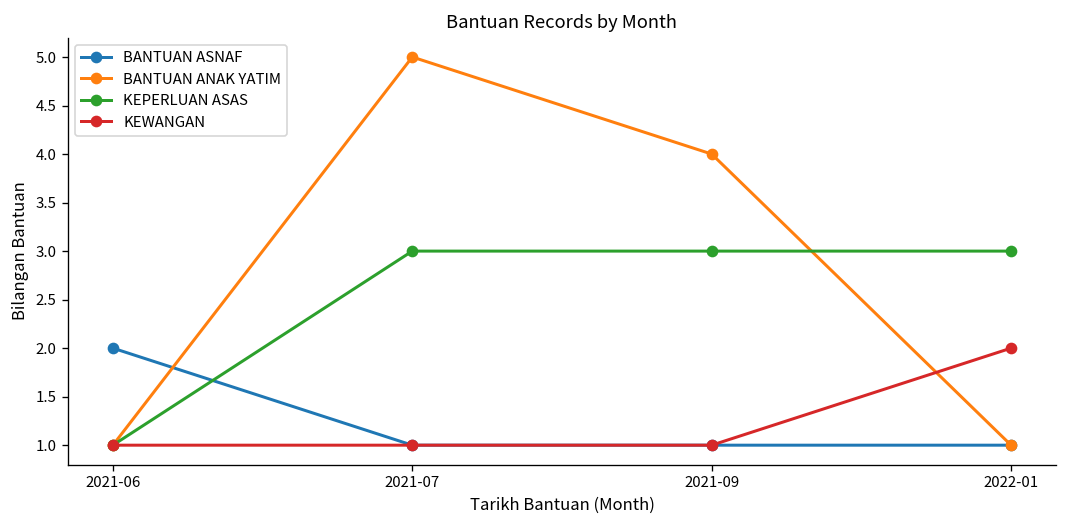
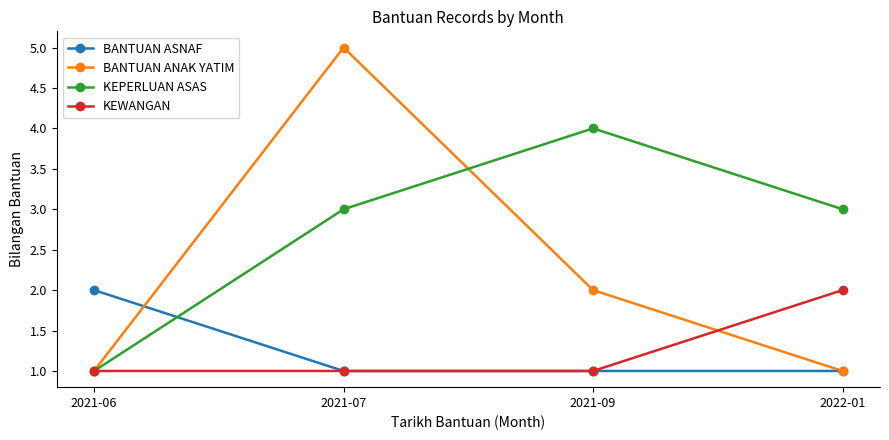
BANTUAN ANAK YATIM, 2021-09: 4 -> 2
KEPERLUAN ASAS, 2021-09: 3 -> 4
